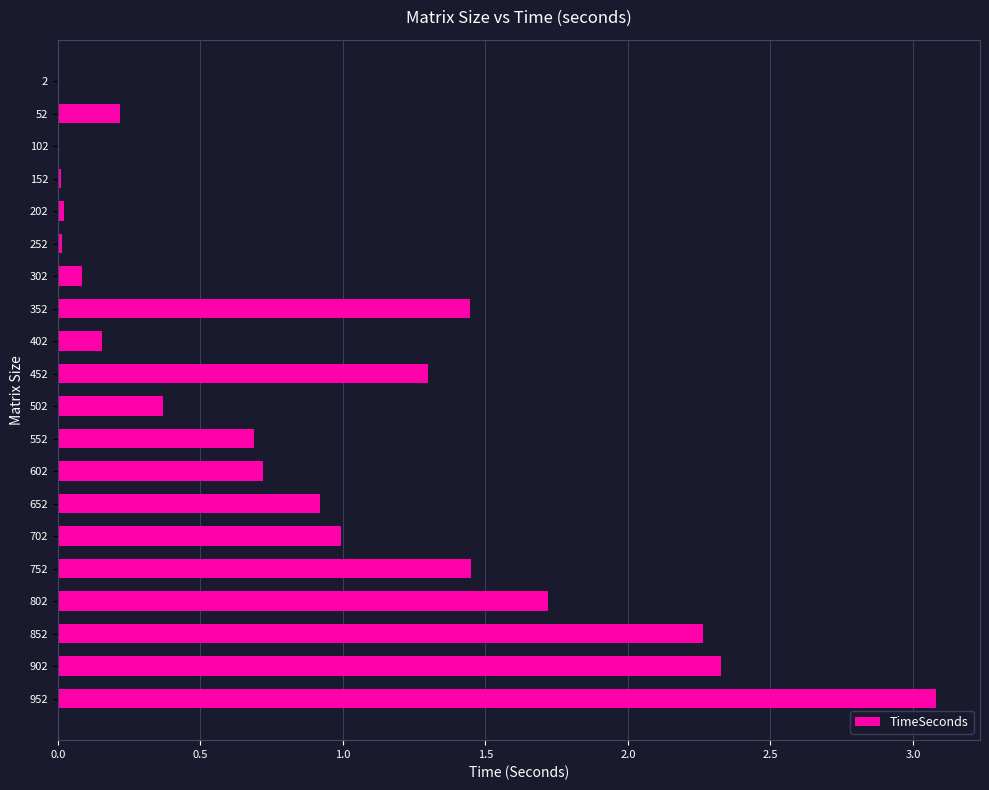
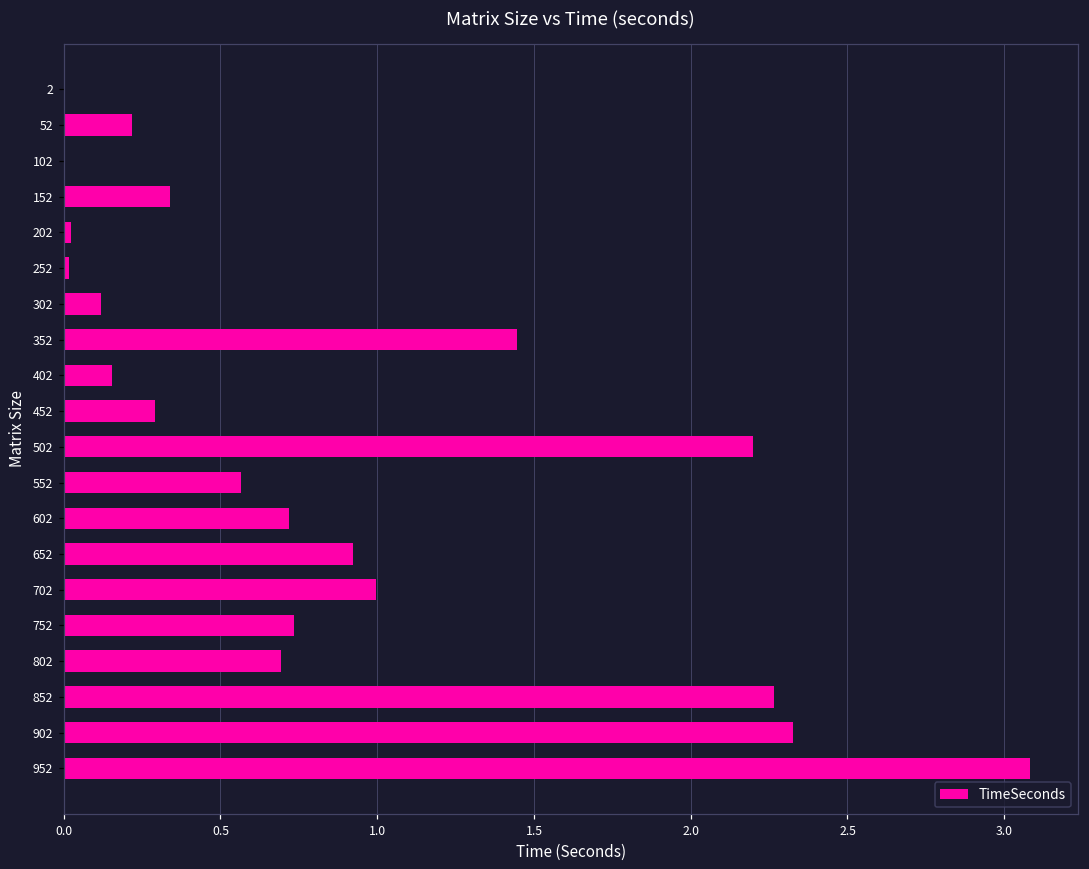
152: 0.01 -> 0.34
302: 0.08 -> 0.12
452: 1.30 -> 0.29
502: 0.37 -> 2.20
552: 0.69 -> 0.57
752: 1.45 -> 0.73
802: 1.72 -> 0.69
